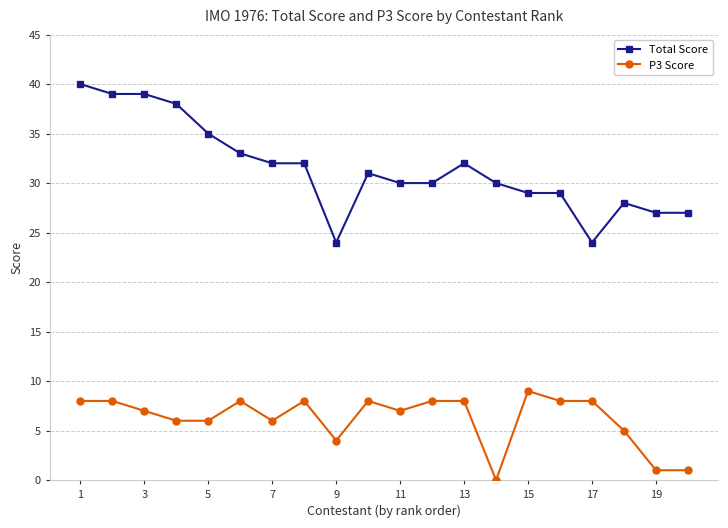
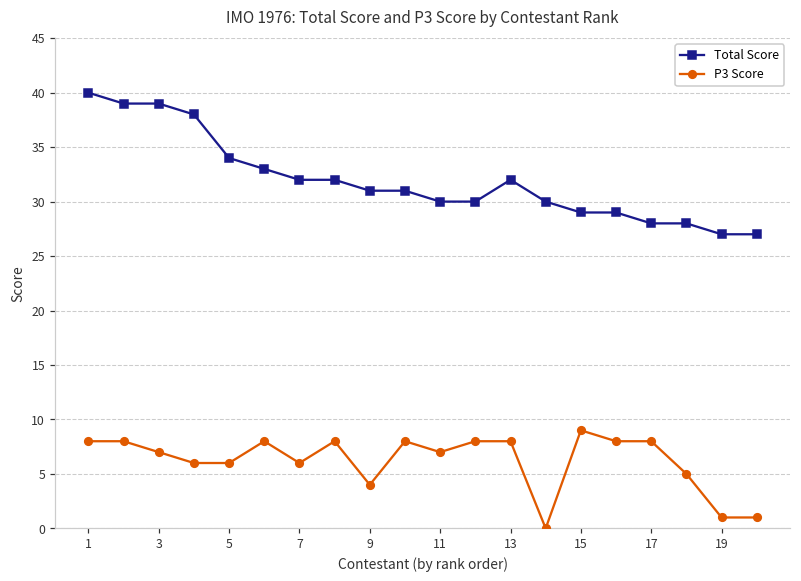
Total Score, 5: 35 -> 34
Total Score, 9: 24 -> 31
Total Score, 17: 24 -> 28
